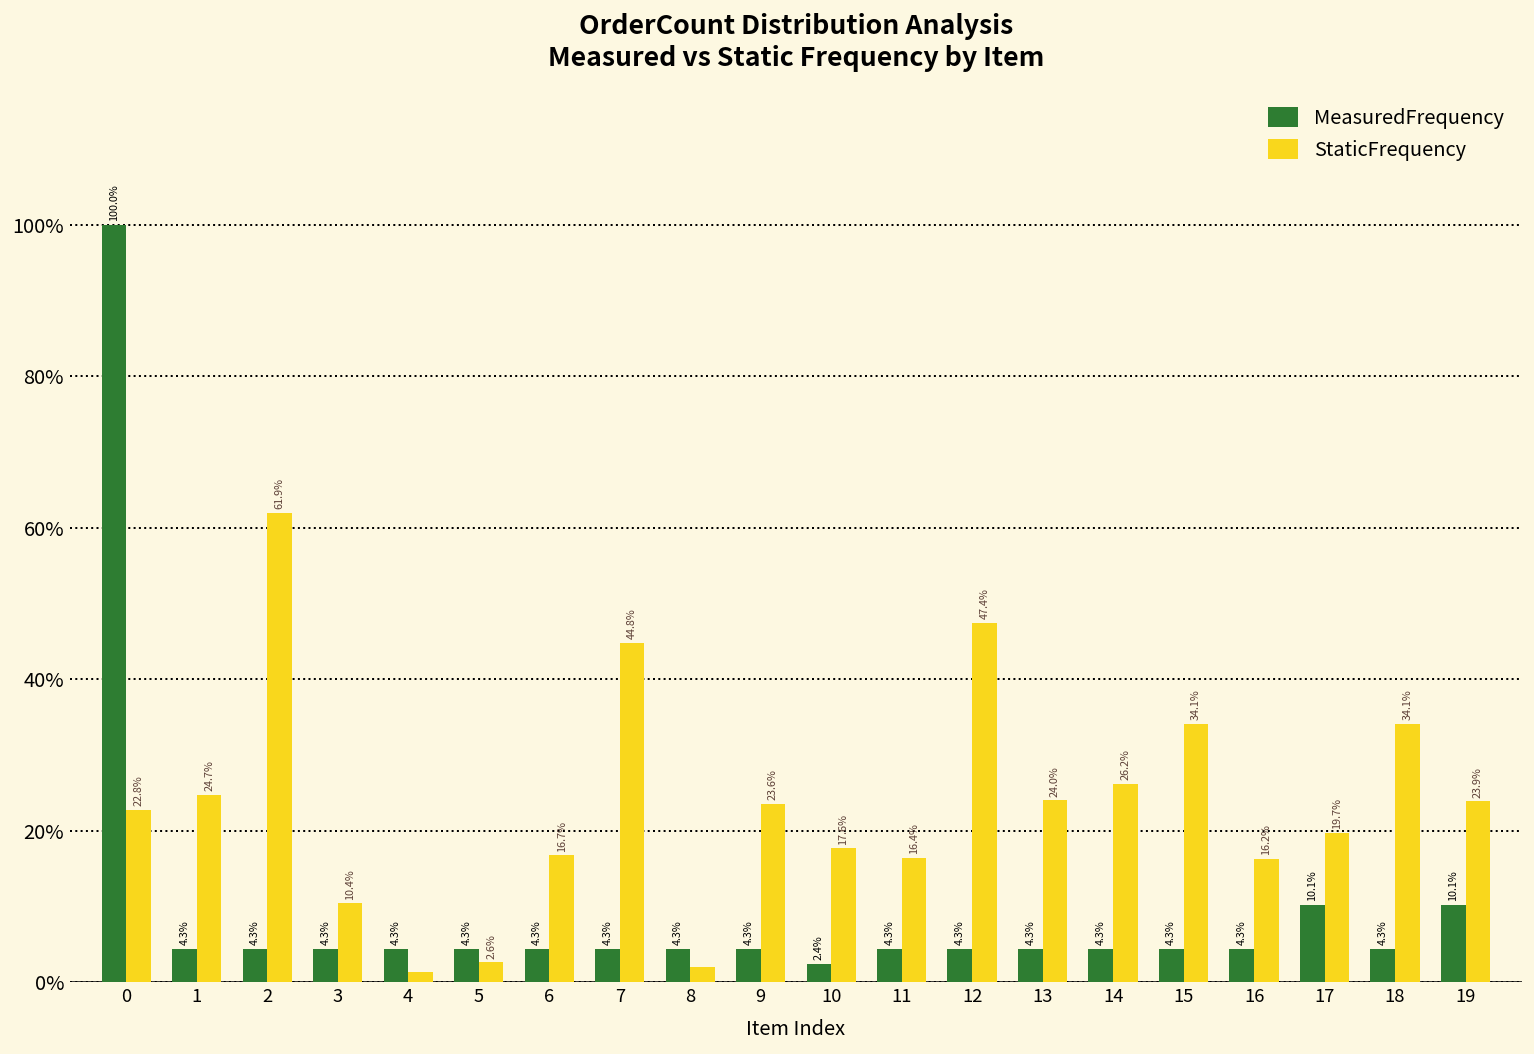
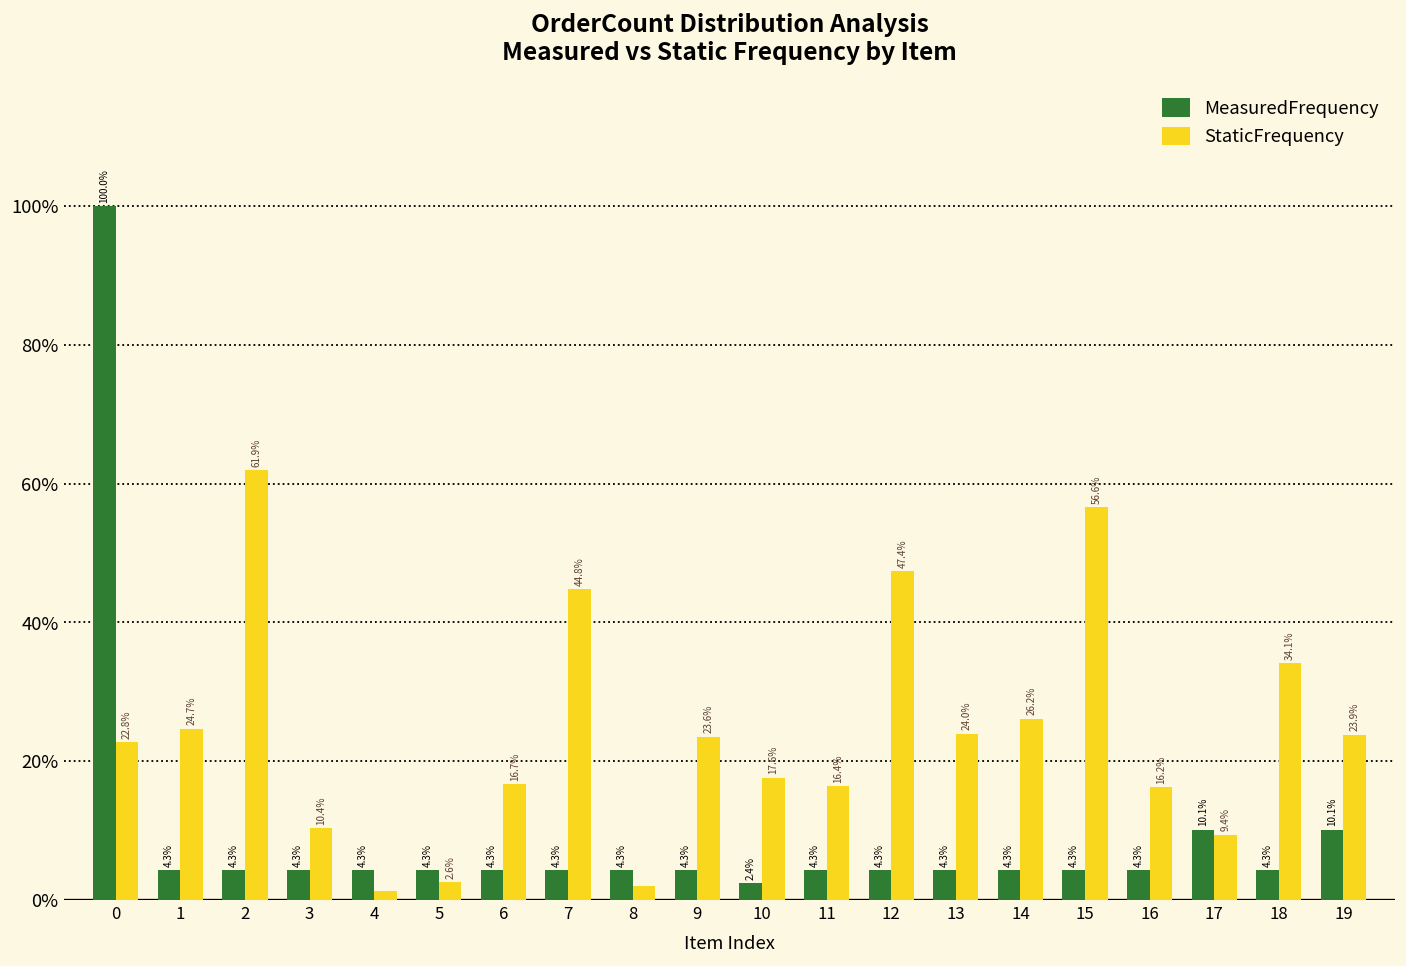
StaticFrequency, 15: 34.1% -> 56.6%
StaticFrequency, 17: 19.7% -> 9.4%
